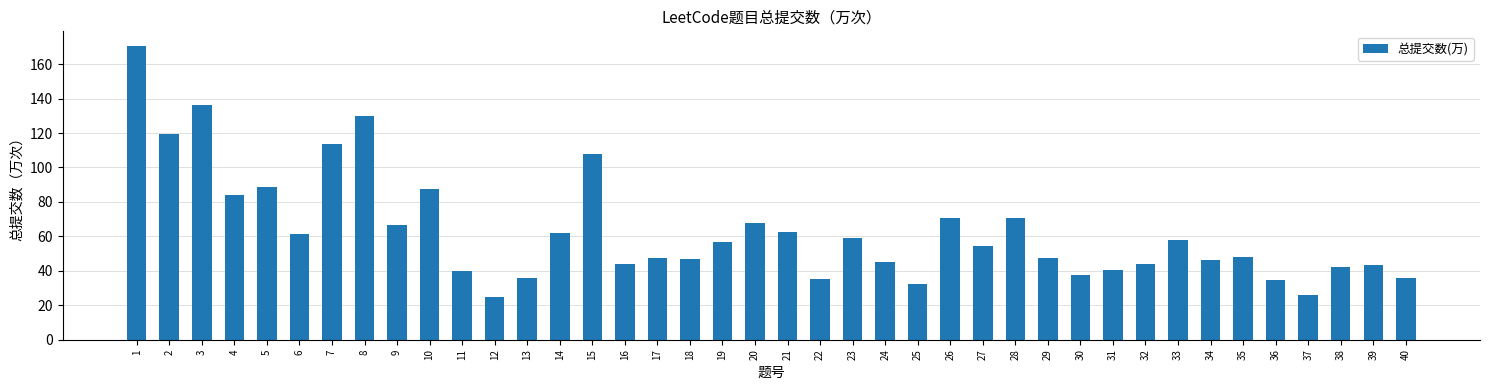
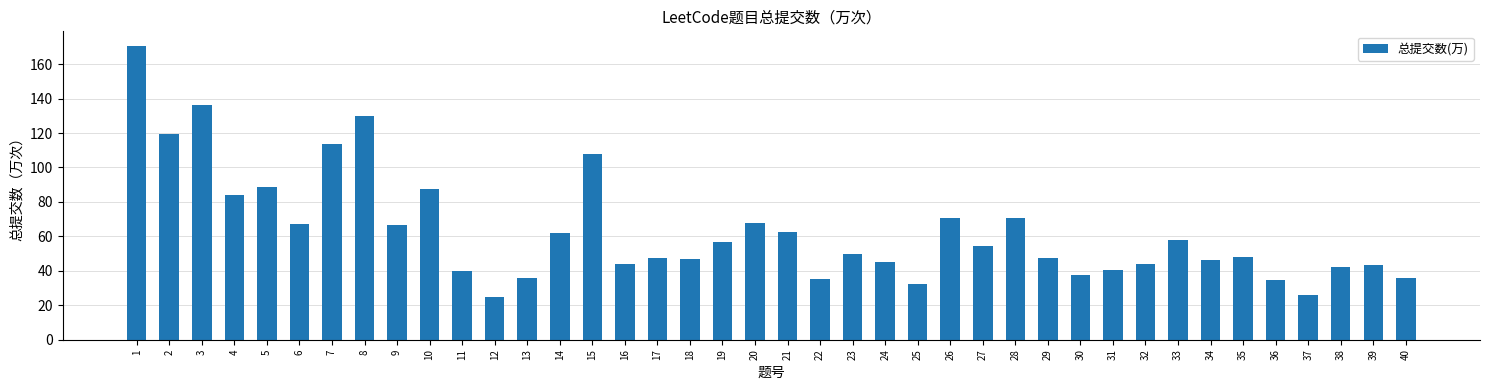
6: 61 -> 67
23: 59 -> 50
